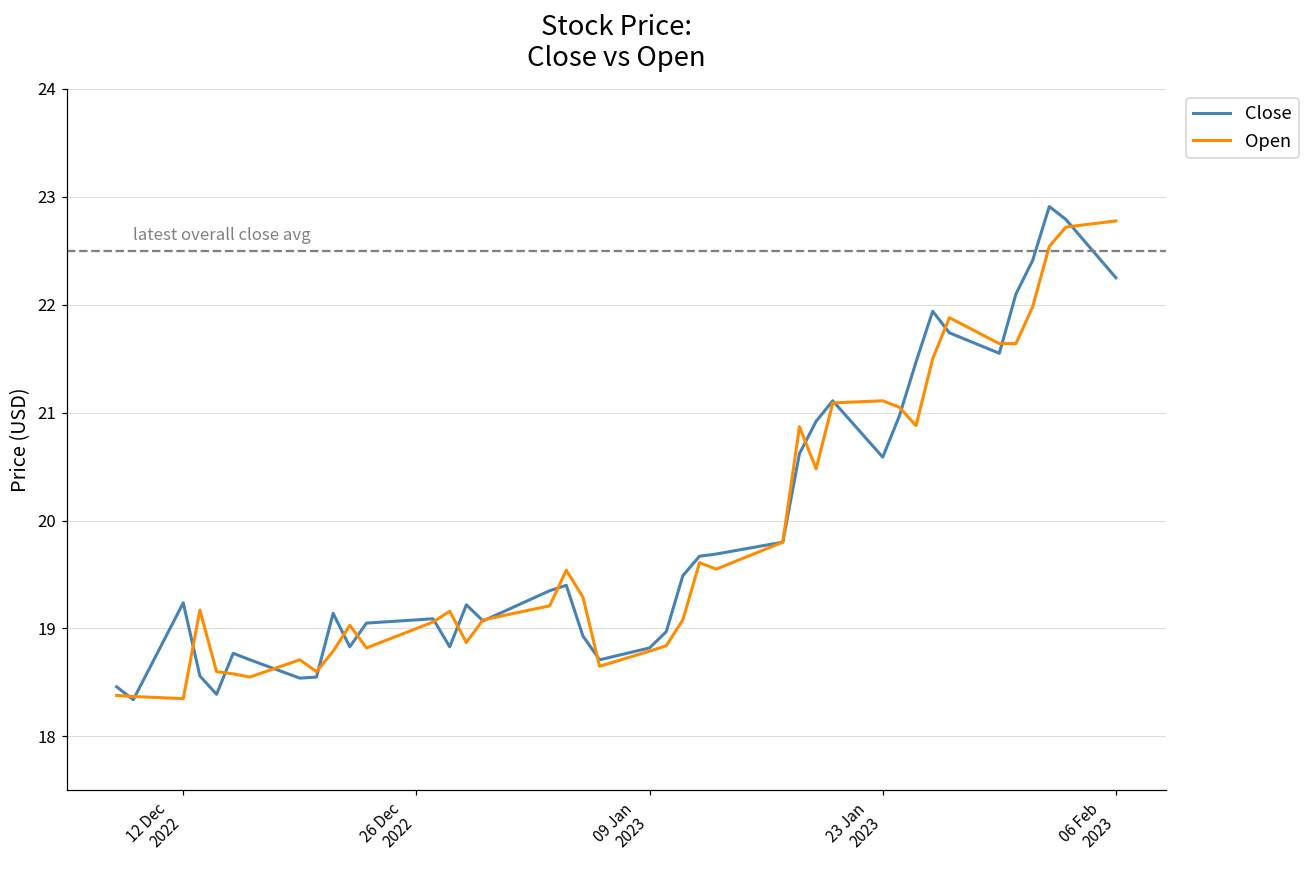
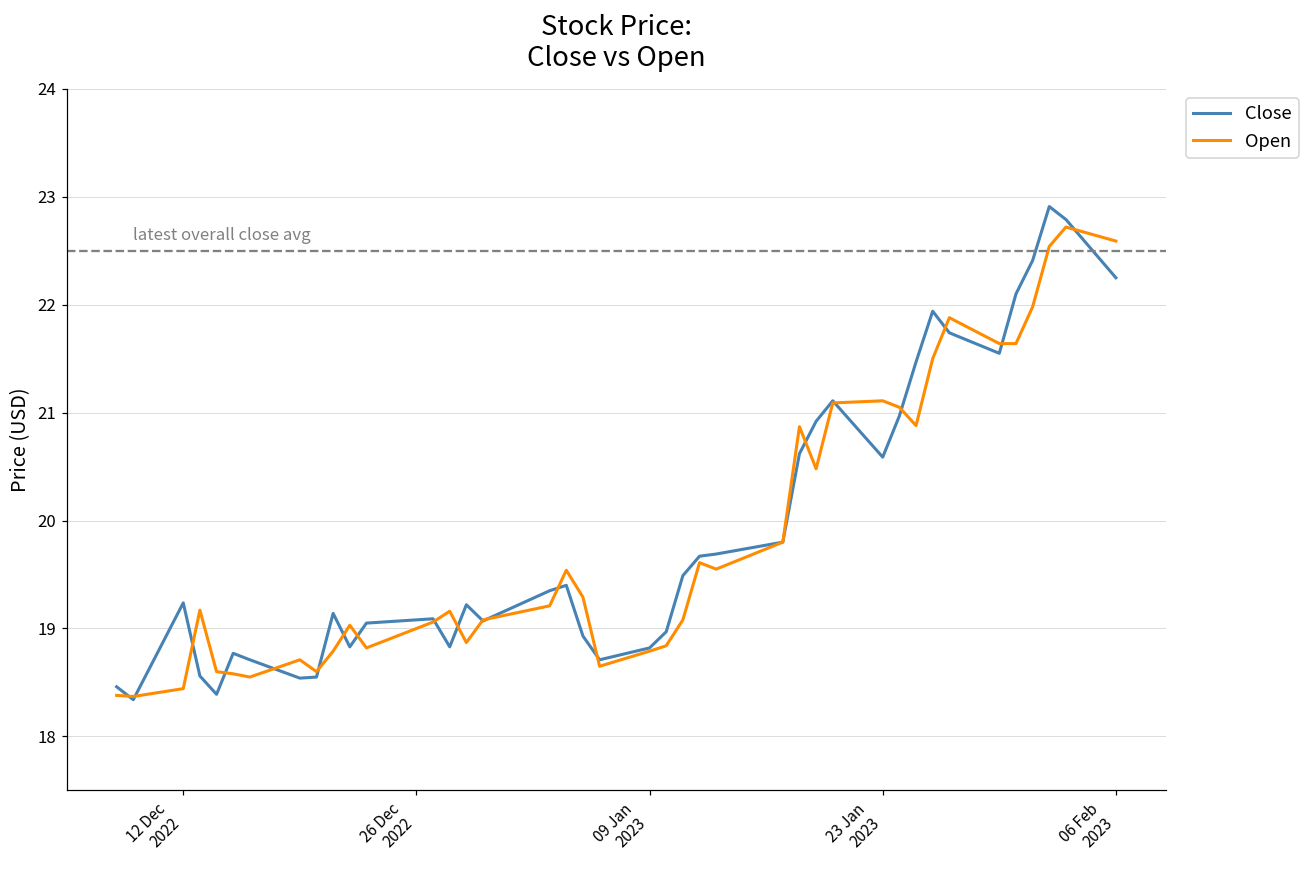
Open, 12 Dec 2022: 18.35 -> 18.44
Open, 06 Feb 2023: 22.8 -> 22.6
